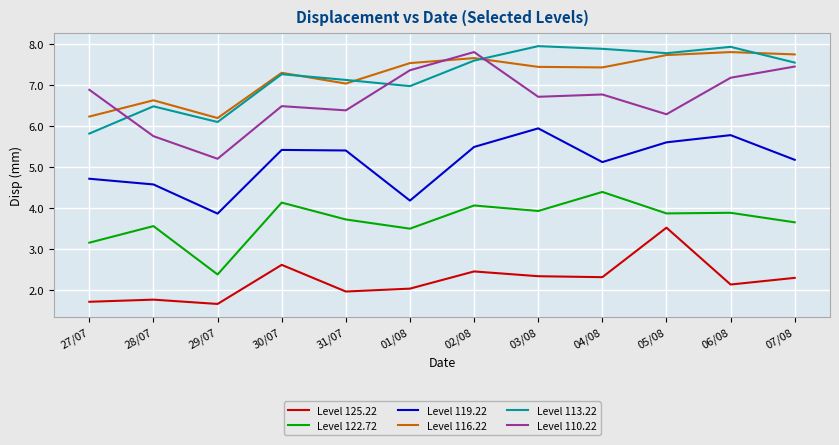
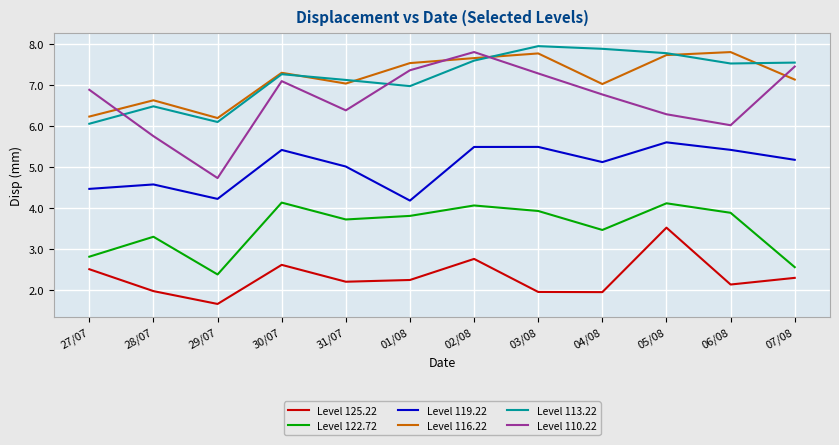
Level 125.22, 27/07: 1.7 -> 2.5
Level 122.72, 27/07: 3.2 -> 2.8
Level 119.22, 27/07: 4.7 -> 4.5
Level 113.22, 27/07: 5.8 -> 6.1
Level 125.22, 28/07: 1.8 -> 2.0
Level 122.72, 28/07: 3.6 -> 3.3
Level 119.22, 29/07: 3.9 -> 4.2
Level 110.22, 29/07: 5.2 -> 4.7
Level 110.22, 30/07: 6.5 -> 7.1
Level 125.22, 31/07: 2.0 -> 2.2
Level 119.22, 31/07: 5.4 -> 5.0
Level 125.22, 01/08: 2.0 -> 2.2
Level 122.72, 01/08: 3.5 -> 3.8
Level 125.22, 02/08: 2.4 -> 2.8
Level 125.22, 03/08: 2.3 -> 1.9
Level 119.22, 03/08: 5.9 -> 5.5
Level 116.22, 03/08: 7.5 -> 7.8
Level 110.22, 03/08: 6.7 -> 7.3
Level 125.22, 04/08: 2.3 -> 1.9
Level 122.72, 04/08: 4.4 -> 3.5
Level 116.22, 04/08: 7.4 -> 7.0
Level 122.72, 05/08: 3.9 -> 4.1
Level 119.22, 06/08: 5.8 -> 5.4
Level 113.22, 06/08: 7.9 -> 7.5
Level 110.22, 06/08: 7.2 -> 6.0
Level 122.72, 07/08: 3.6 -> 2.6
Level 116.22, 07/08: 7.8 -> 7.1
